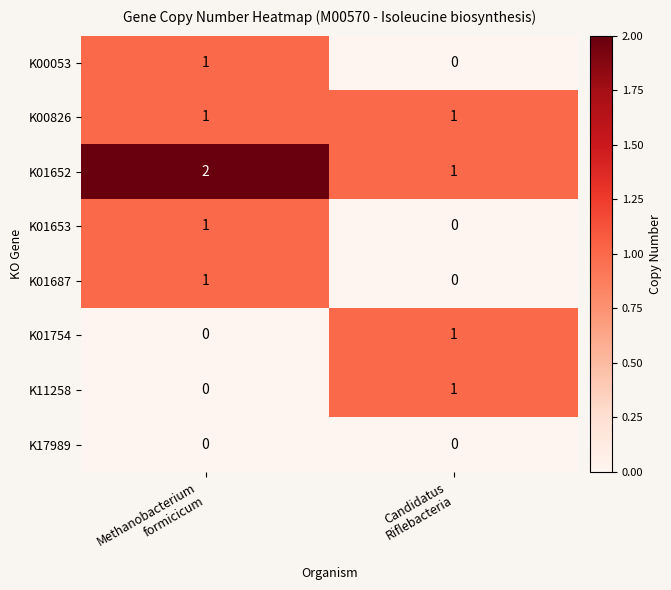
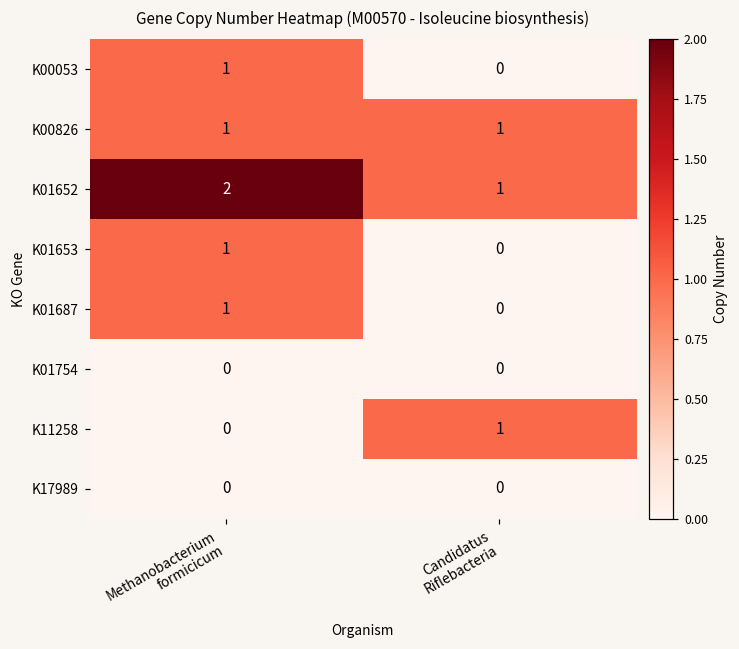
K01754, Candidatus Riflebacteria: 1 -> 0
